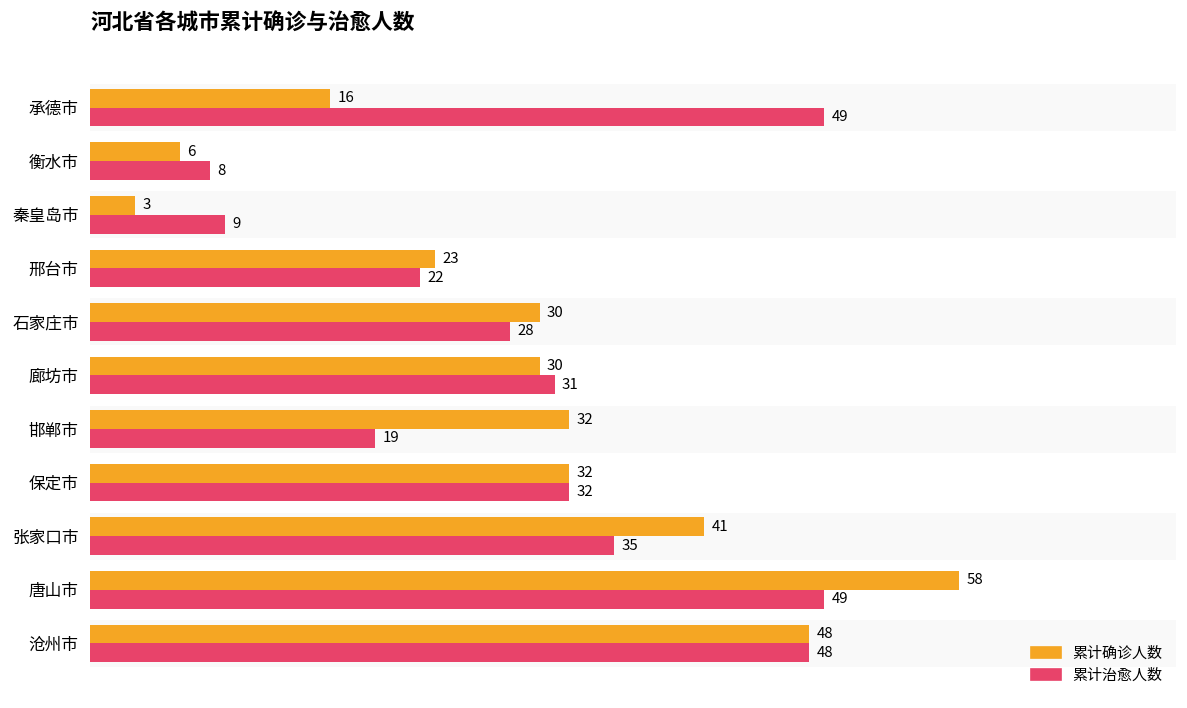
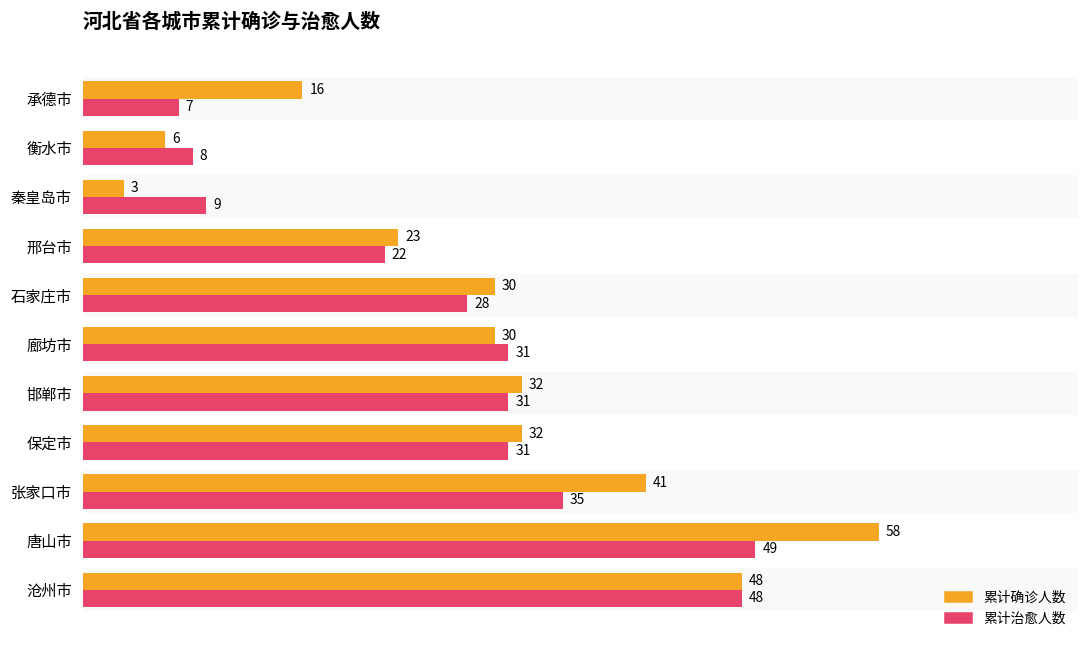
累计治愈人数, 承德市: 49 -> 7
累计治愈人数, 邯郸市: 19 -> 31
累计治愈人数, 保定市: 32 -> 31
